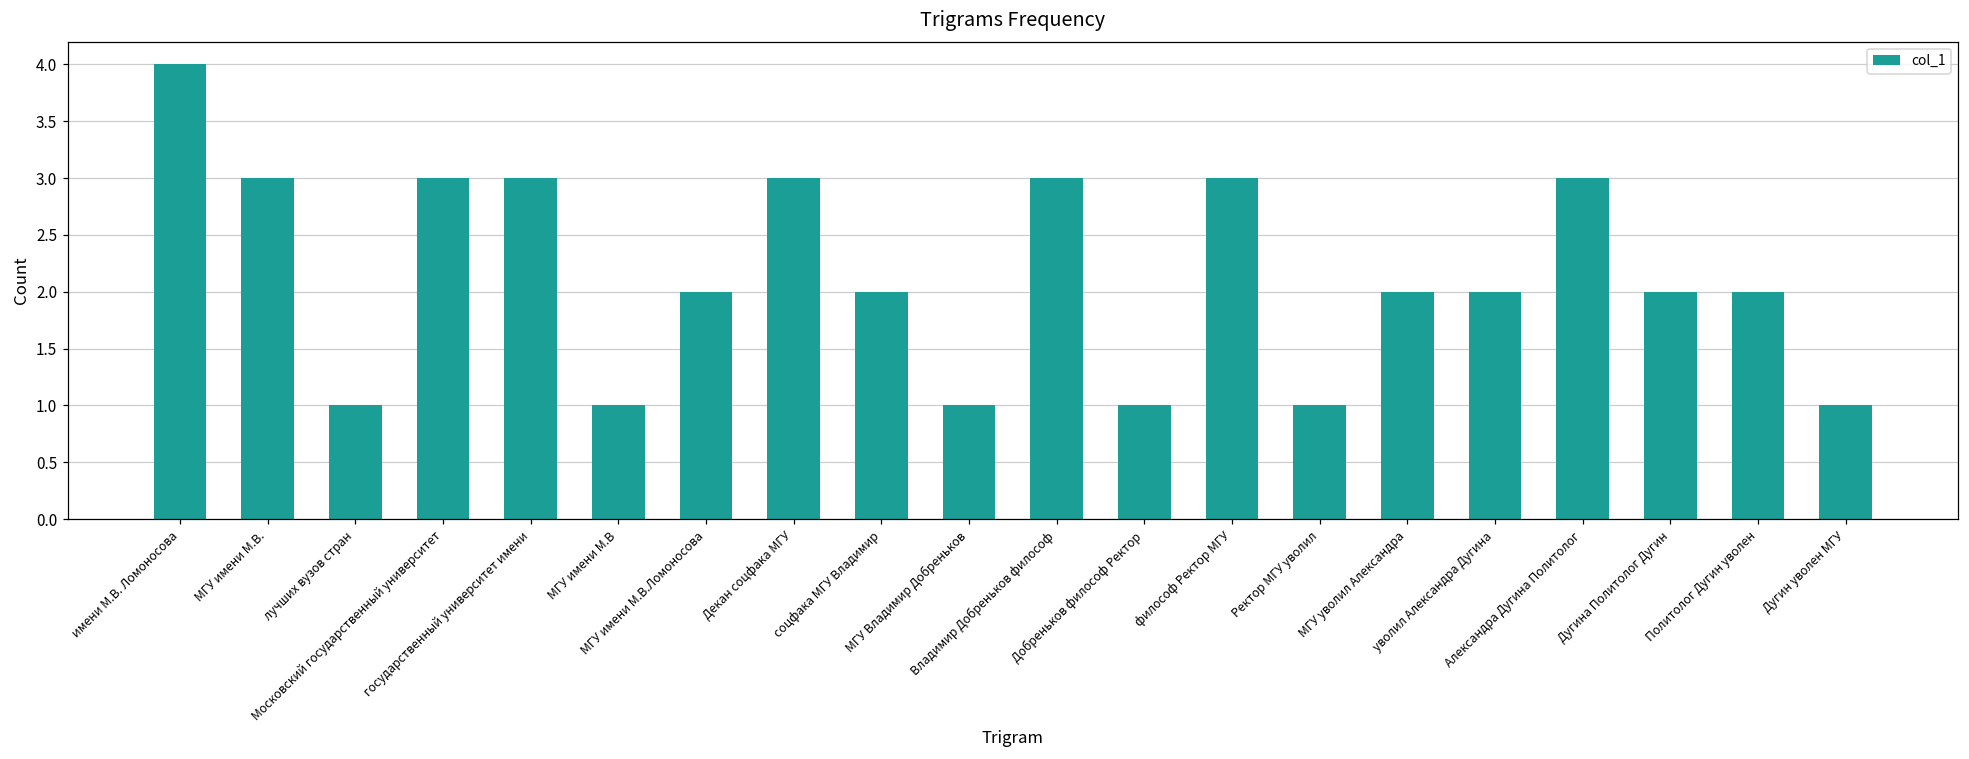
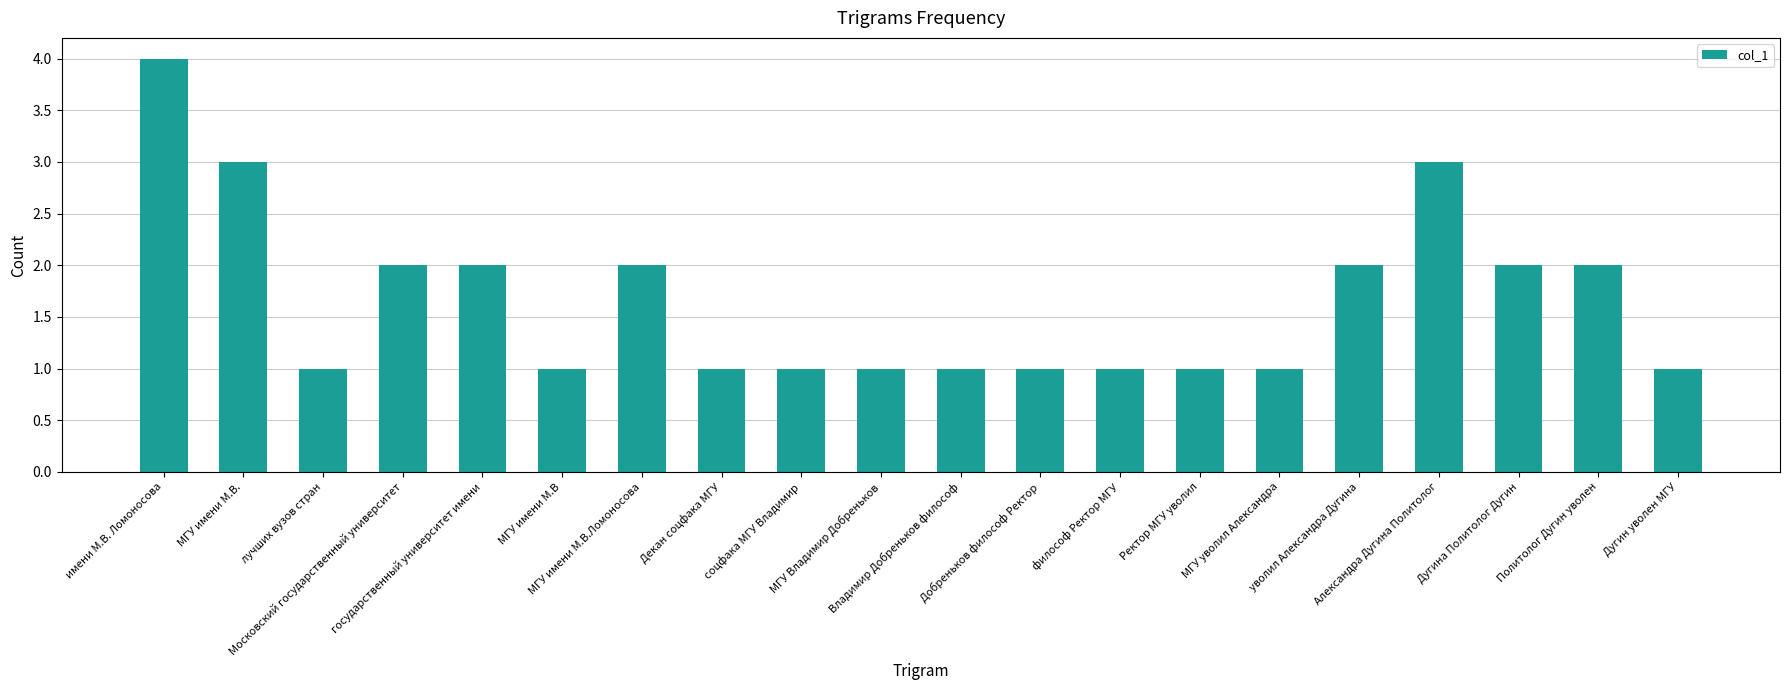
Московский государственный университет: 3 -> 2
государственный университет имени: 3 -> 2
Декан соцфака МГУ: 3 -> 1
соцфака МГУ Владимир: 2 -> 1
Владимир Добреньков философ: 3 -> 1
философ Ректор МГУ: 3 -> 1
МГУ уволил Александра: 2 -> 1
